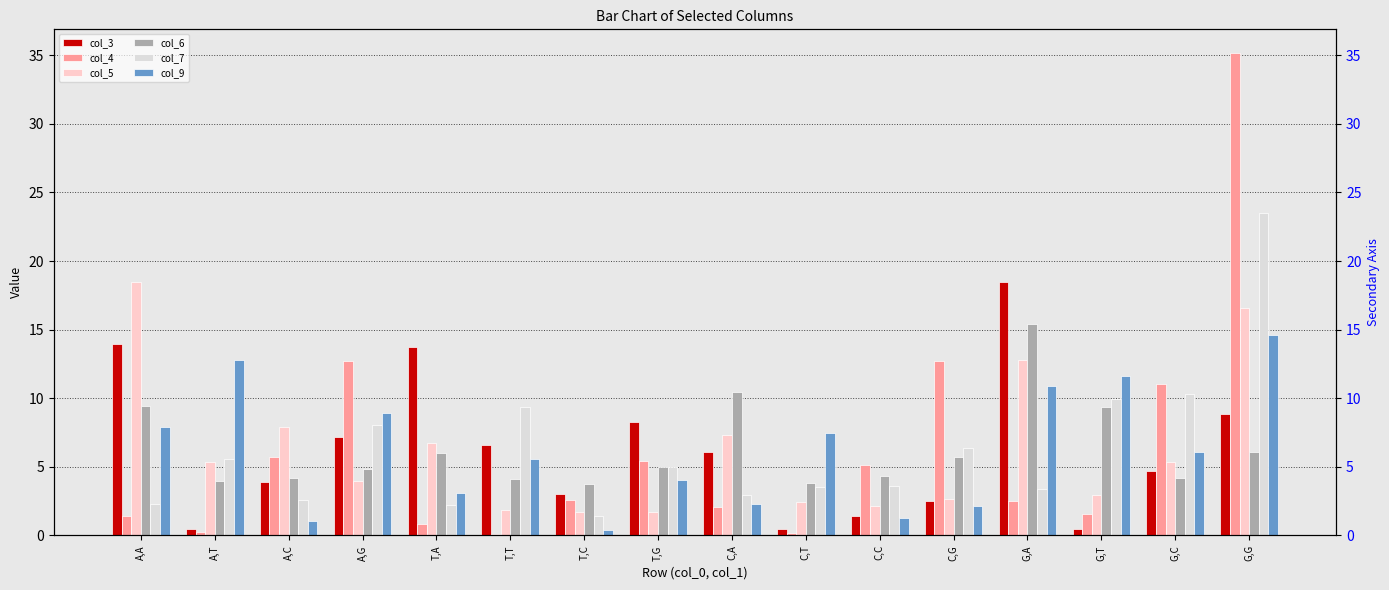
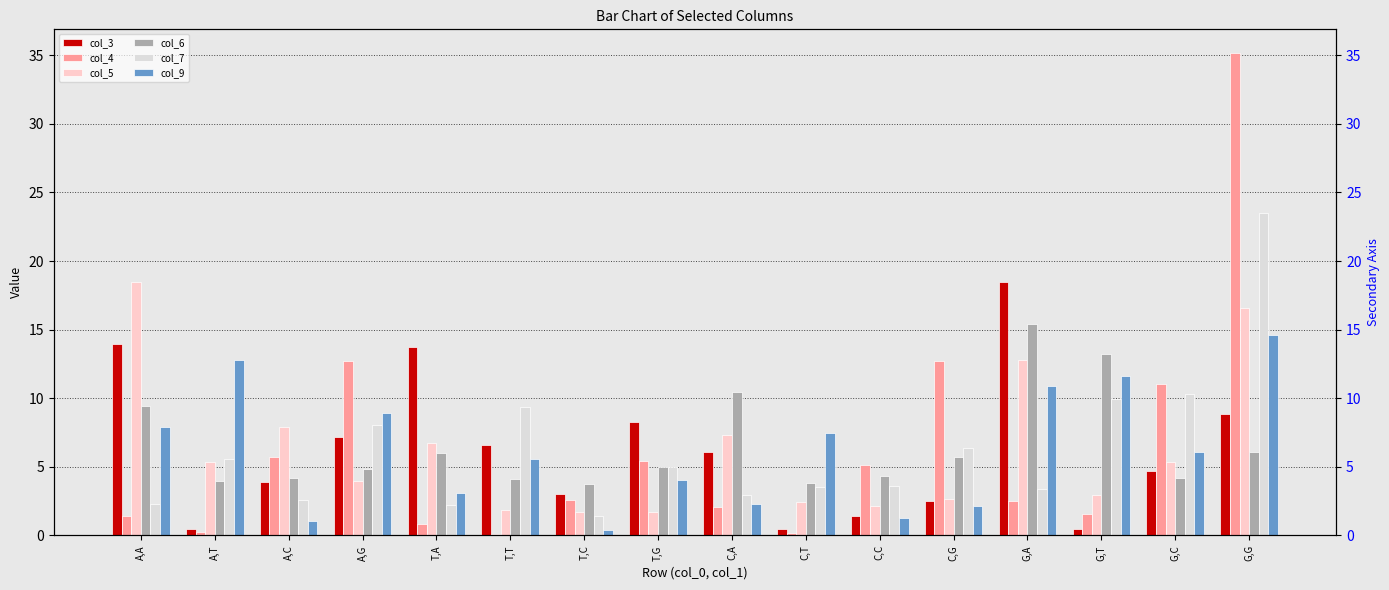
col_6, G,T: 9.4 -> 13.2
